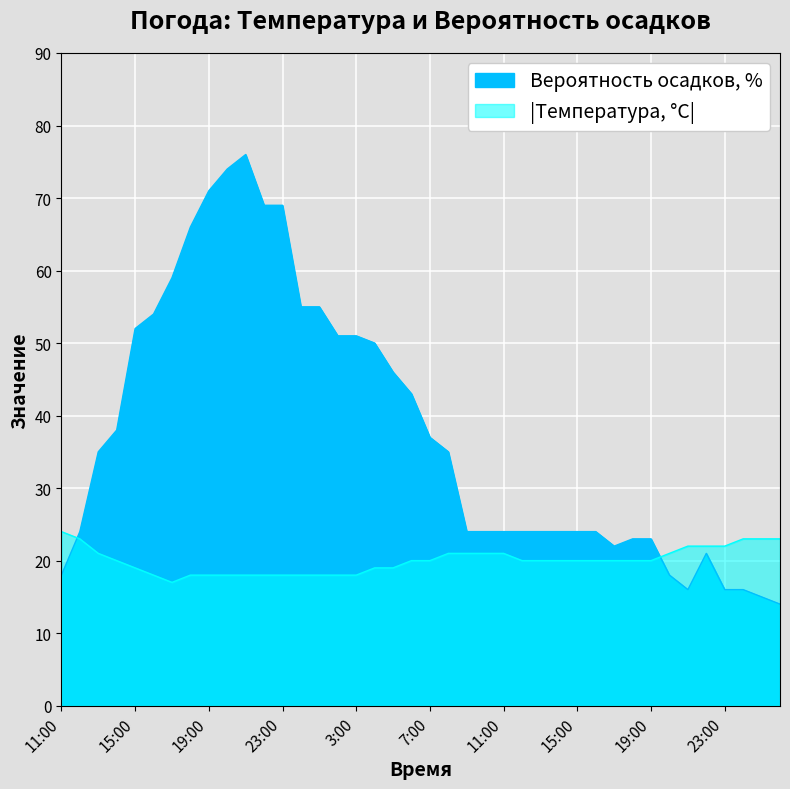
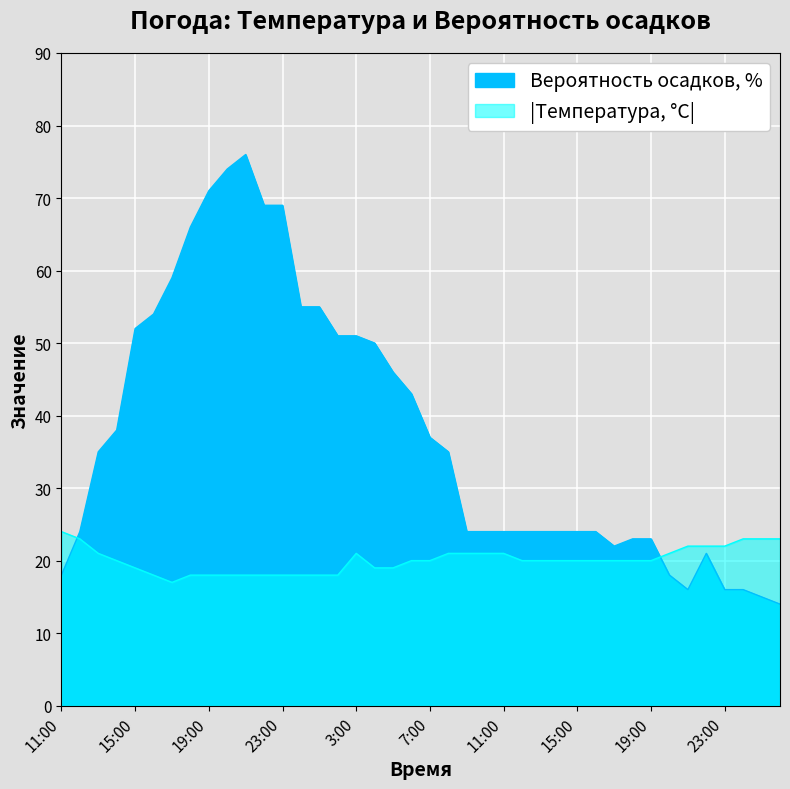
|Температура, °C|, 3:00: 18 -> 21
